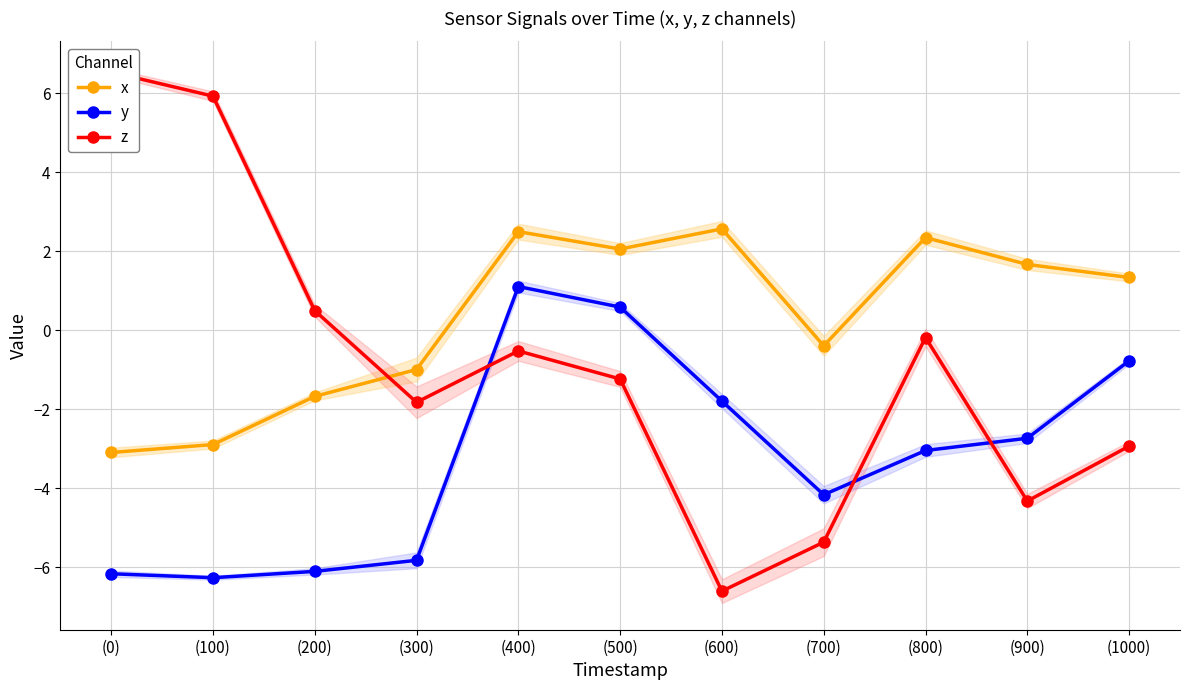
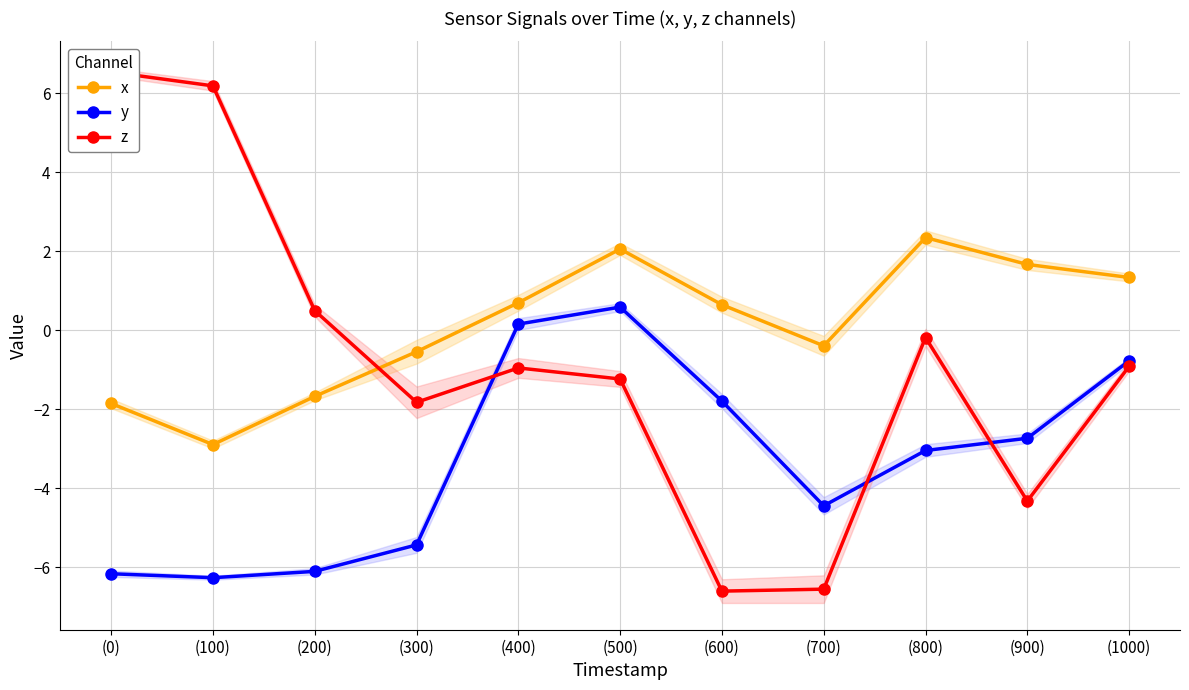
x, (0): -3.1 -> -1.9
z, (100): 5.9 -> 6.2
x, (300): -1.0 -> -0.5
y, (300): -5.8 -> -5.4
x, (400): 2.5 -> 0.7
y, (400): 1.1 -> 0.2
z, (400): -0.5 -> -1.0
x, (600): 2.6 -> 0.7
y, (700): -4.2 -> -4.4
z, (700): -5.4 -> -6.6
z, (1000): -2.9 -> -0.9
